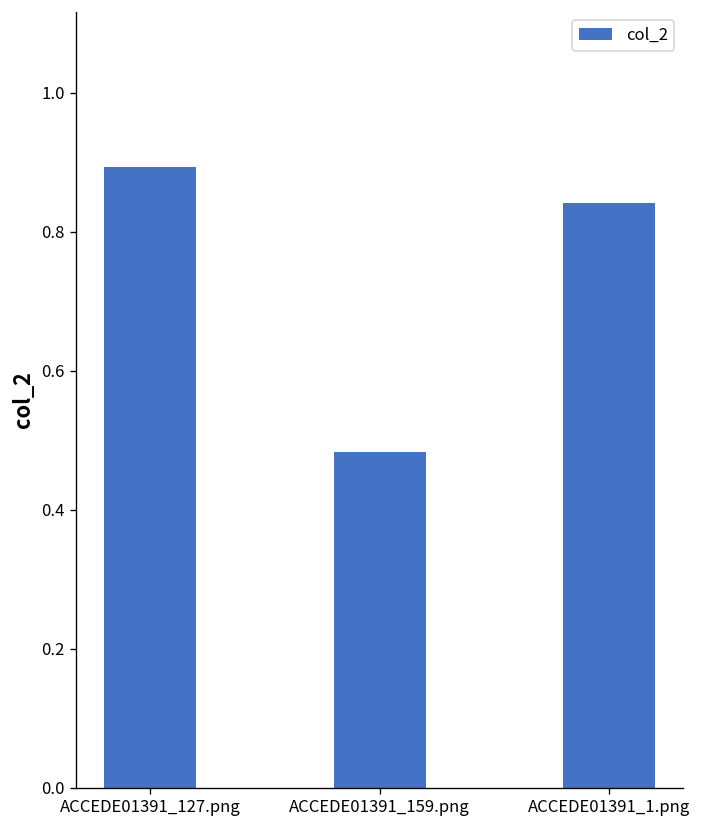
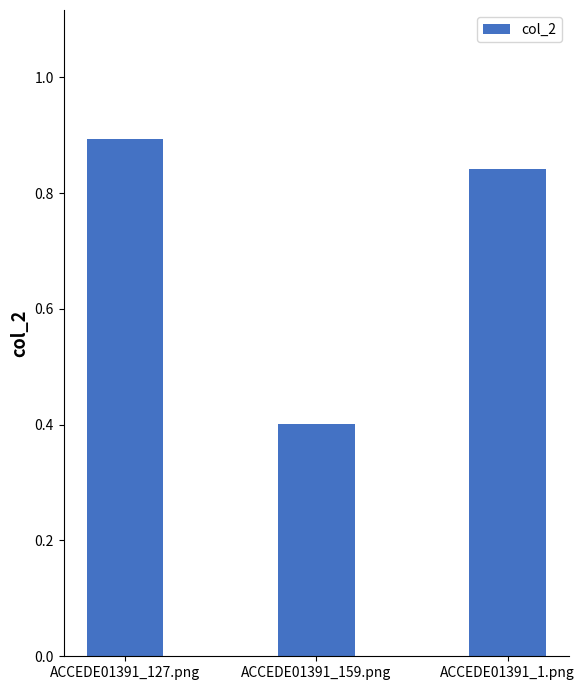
ACCEDE01391_159.png: 0.48 -> 0.40
